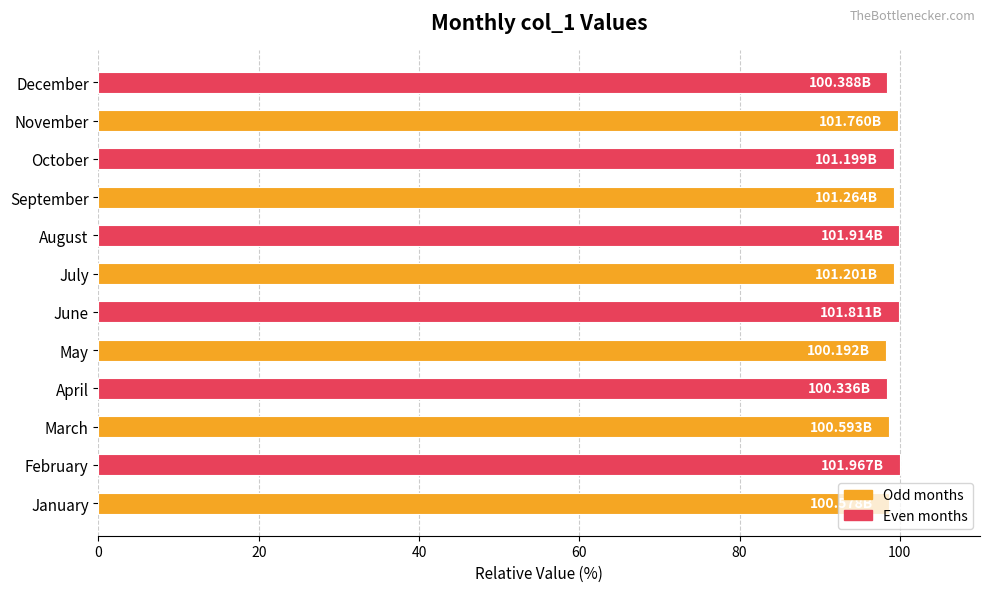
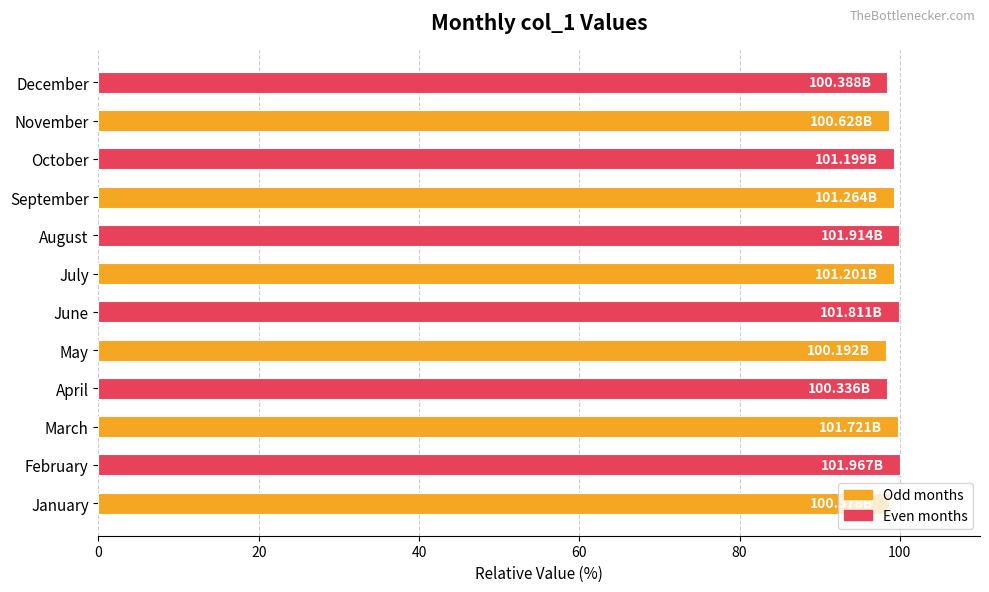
November: 101.760B -> 100.628B
March: 100.593B -> 101.721B
